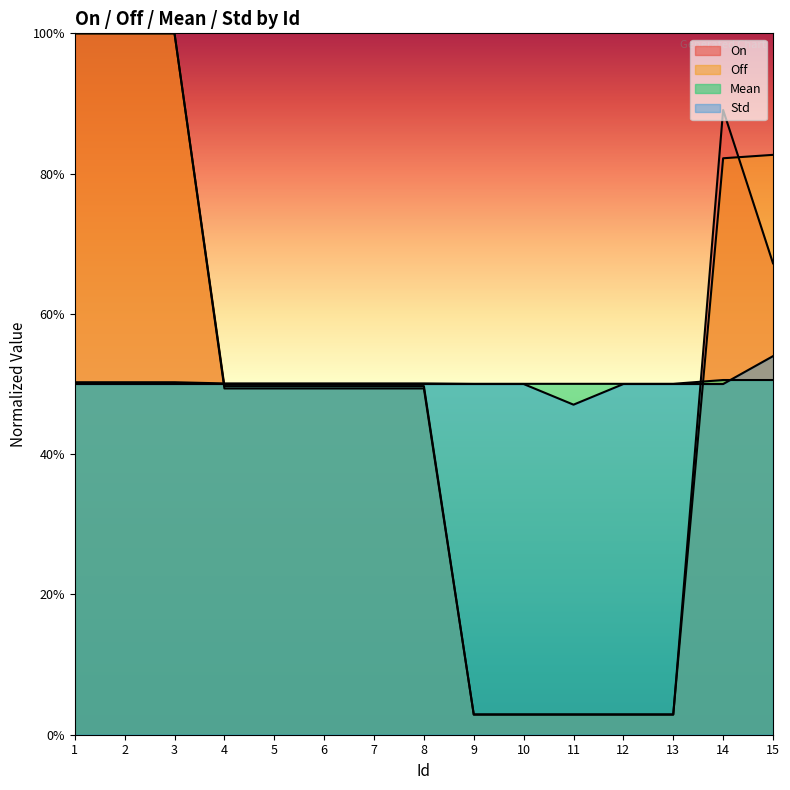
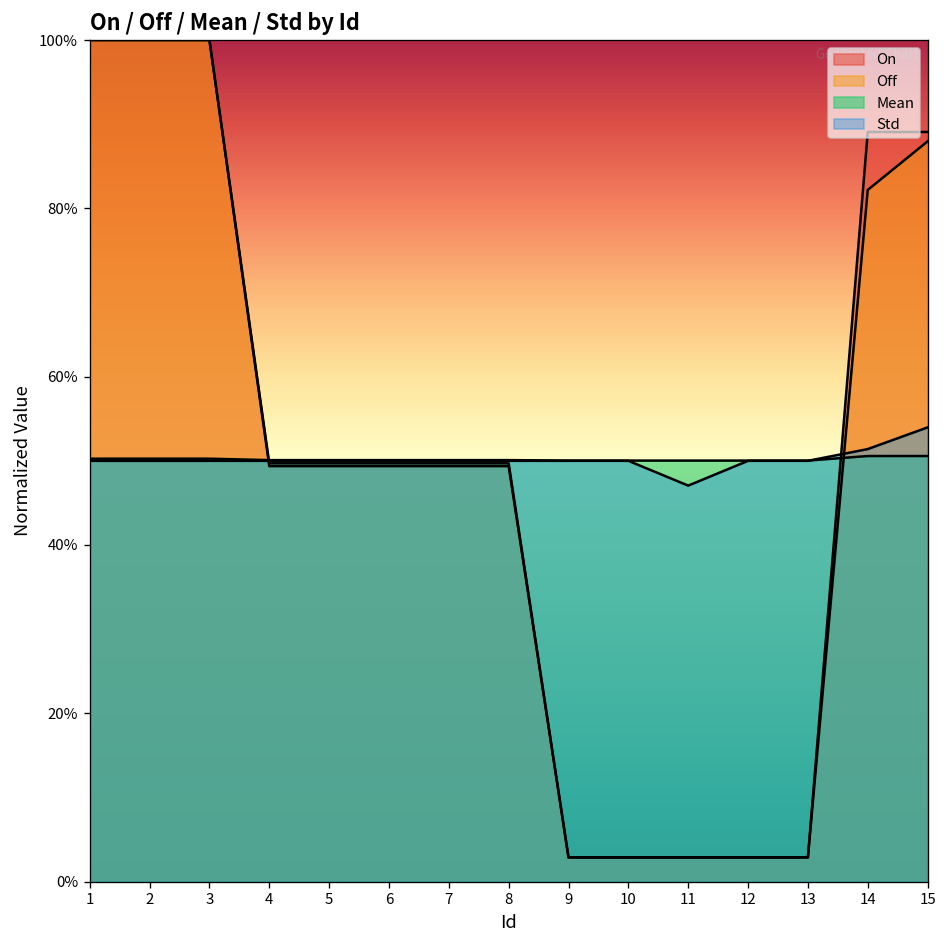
Std, 14: 50% -> 51%
On, 15: 67% -> 89%
Off, 15: 83% -> 88%
